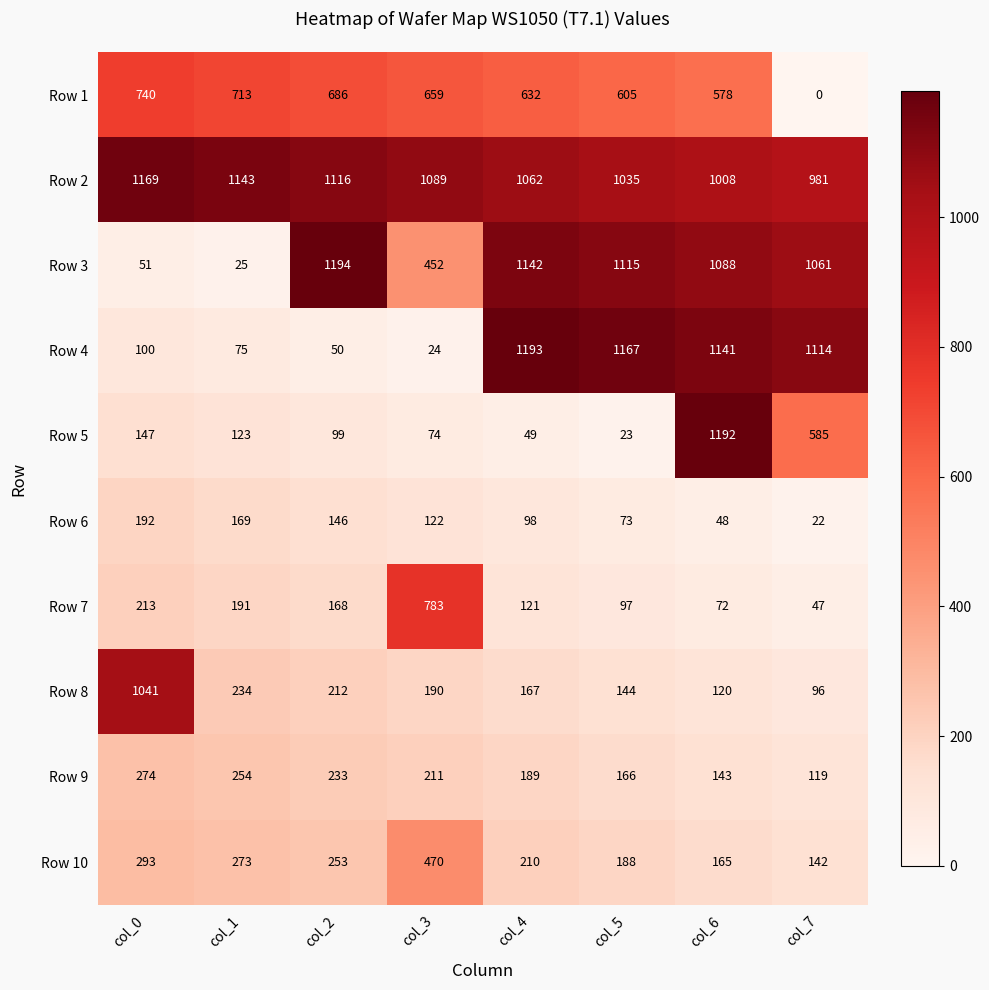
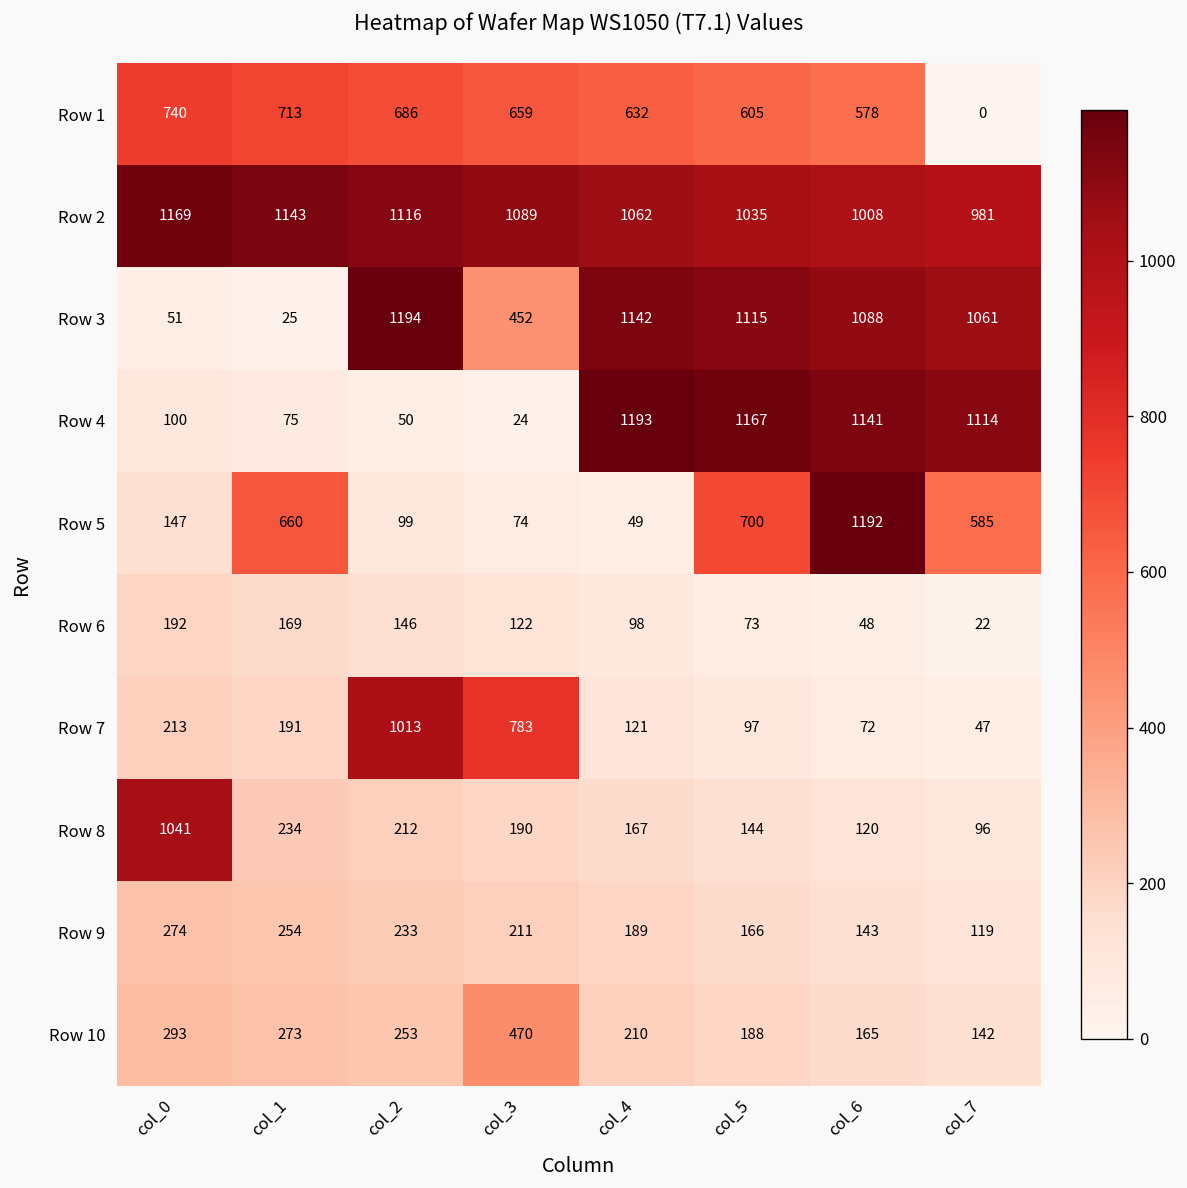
Row 5, col_1: 123 -> 660
Row 5, col_5: 23 -> 700
Row 7, col_2: 168 -> 1013
